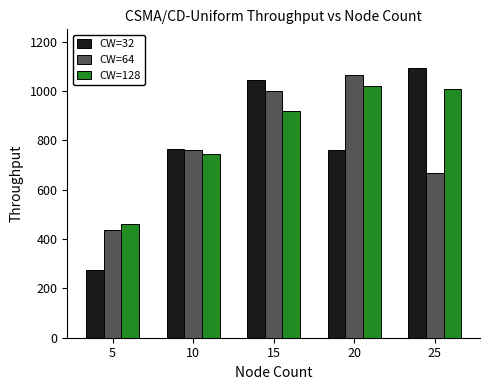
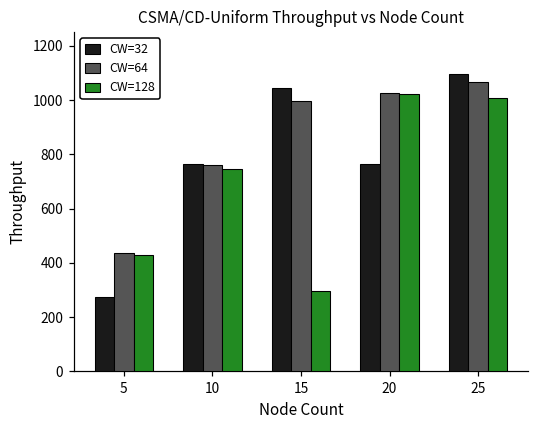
CW=128, 5: 460 -> 430
CW=128, 15: 920 -> 300
CW=64, 20: 1070 -> 1030
CW=64, 25: 670 -> 1070
